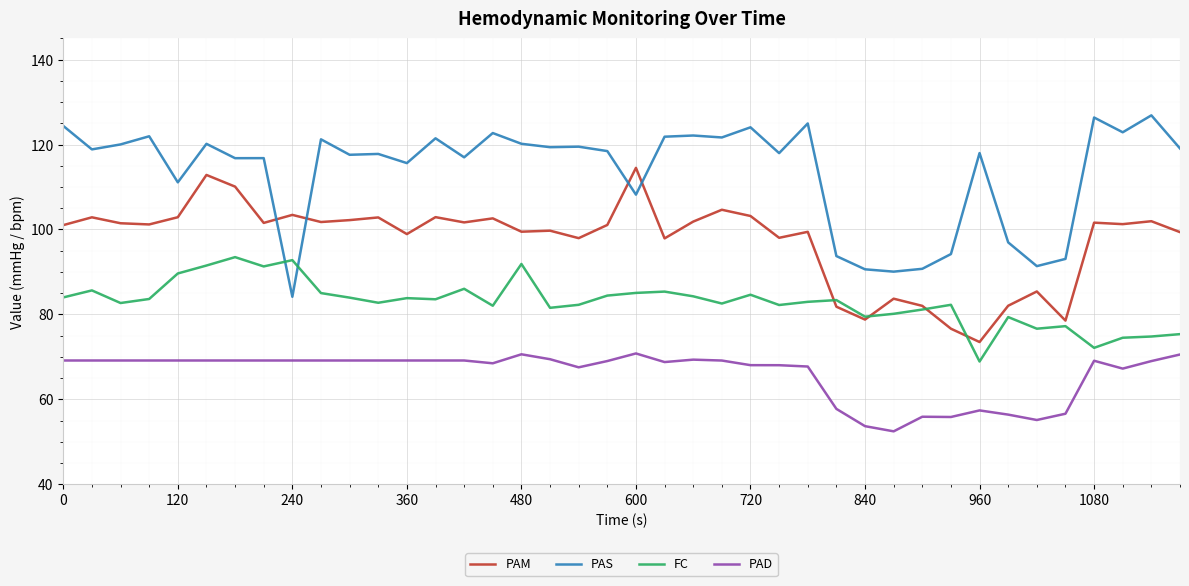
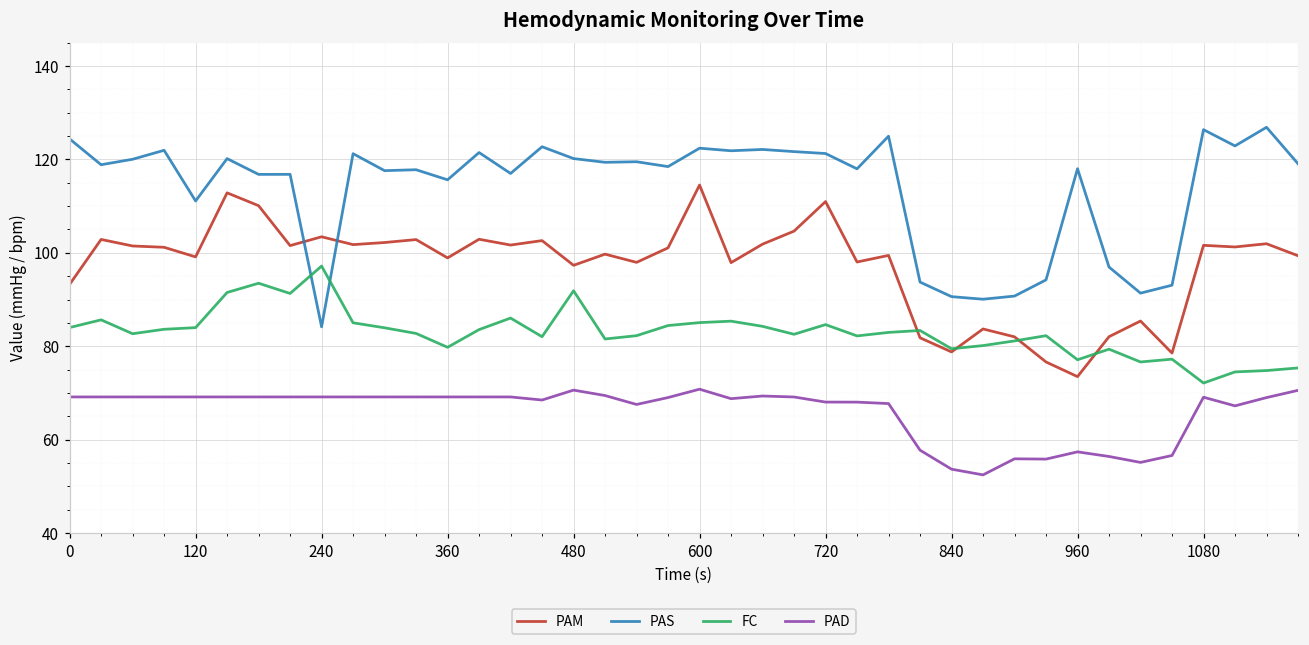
PAM, 0: 101 -> 93
PAM, 120: 103 -> 99
FC, 120: 90 -> 84
FC, 240: 93 -> 97
FC, 360: 84 -> 80
PAM, 480: 99 -> 97
PAS, 600: 108 -> 122
PAM, 720: 103 -> 111
PAS, 720: 124 -> 121
FC, 960: 69 -> 77
